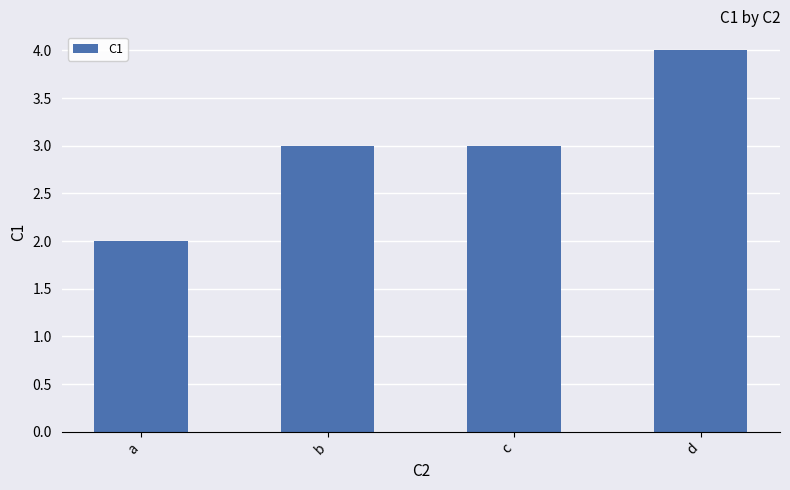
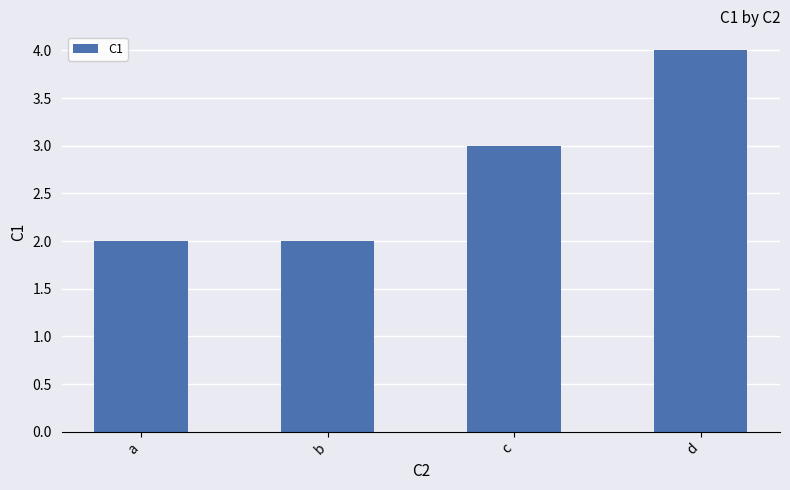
b: 3 -> 2
